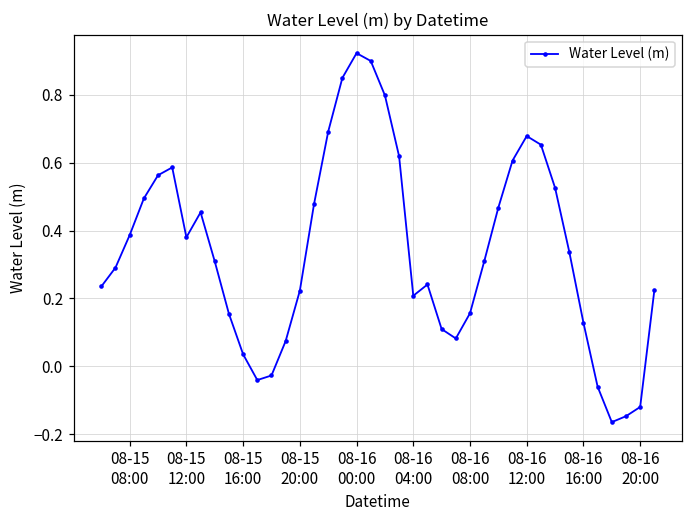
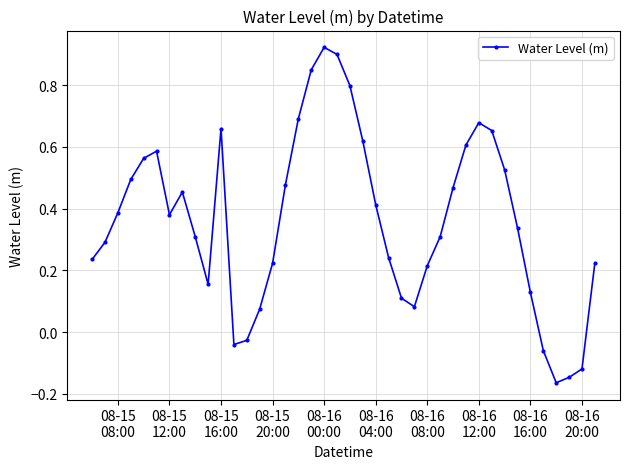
08-15 16:00: 0.04 -> 0.66
08-16 04:00: 0.21 -> 0.41
08-16 08:00: 0.16 -> 0.21
